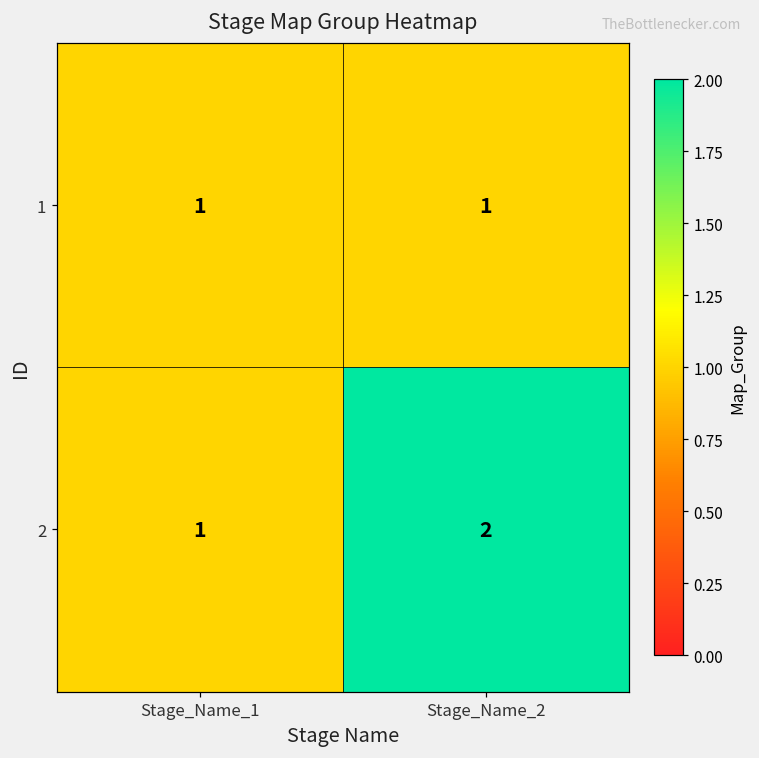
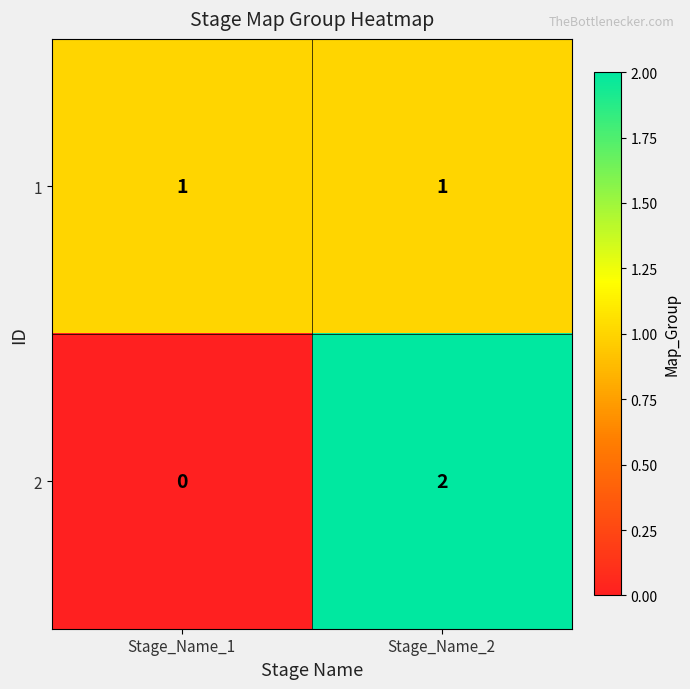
2, Stage_Name_1: 1 -> 0
